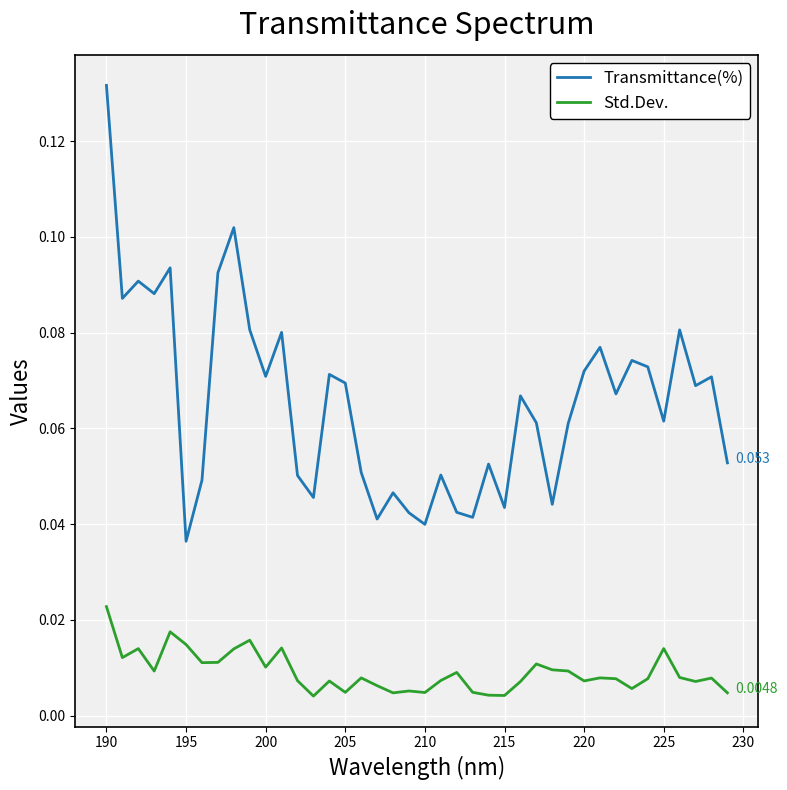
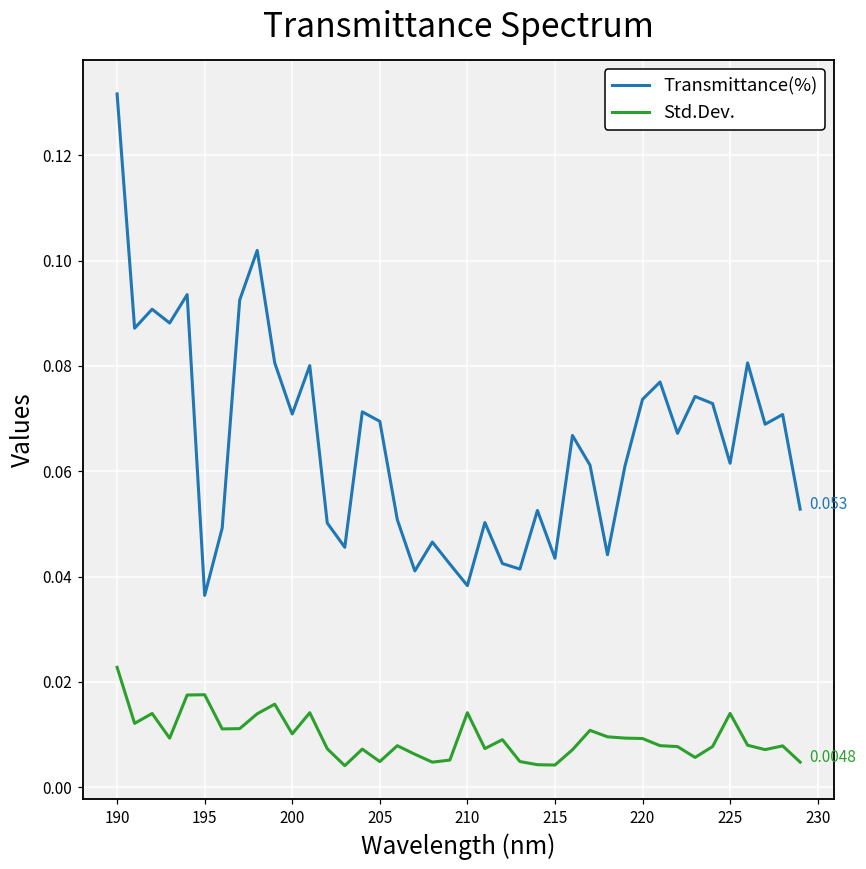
Std.Dev., 195: 0.015 -> 0.018
Transmittance(%), 210: 0.040 -> 0.038
Std.Dev., 210: 0.005 -> 0.014
Transmittance(%), 220: 0.072 -> 0.074
Std.Dev., 220: 0.007 -> 0.009
